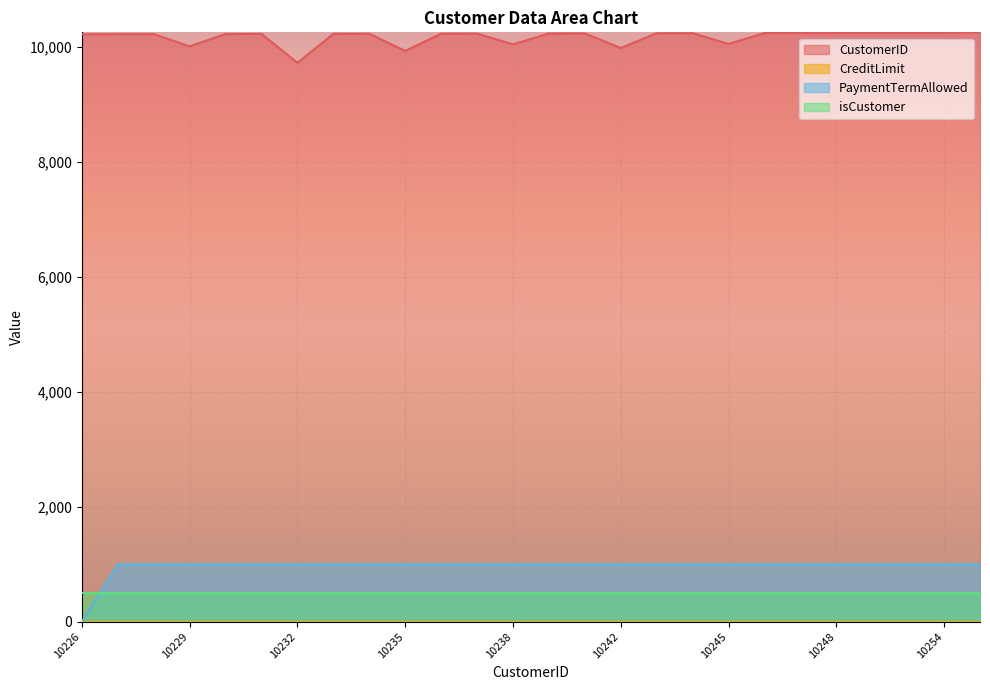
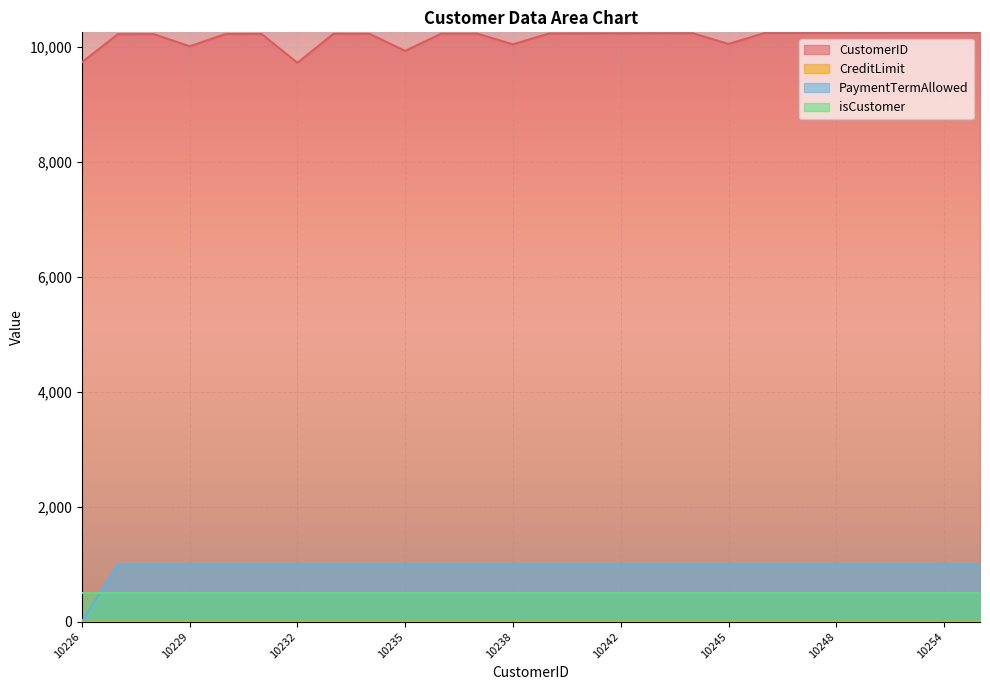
CustomerID, 10226: 10,200 -> 9,700
CustomerID, 10242: 10,000 -> 10,200
